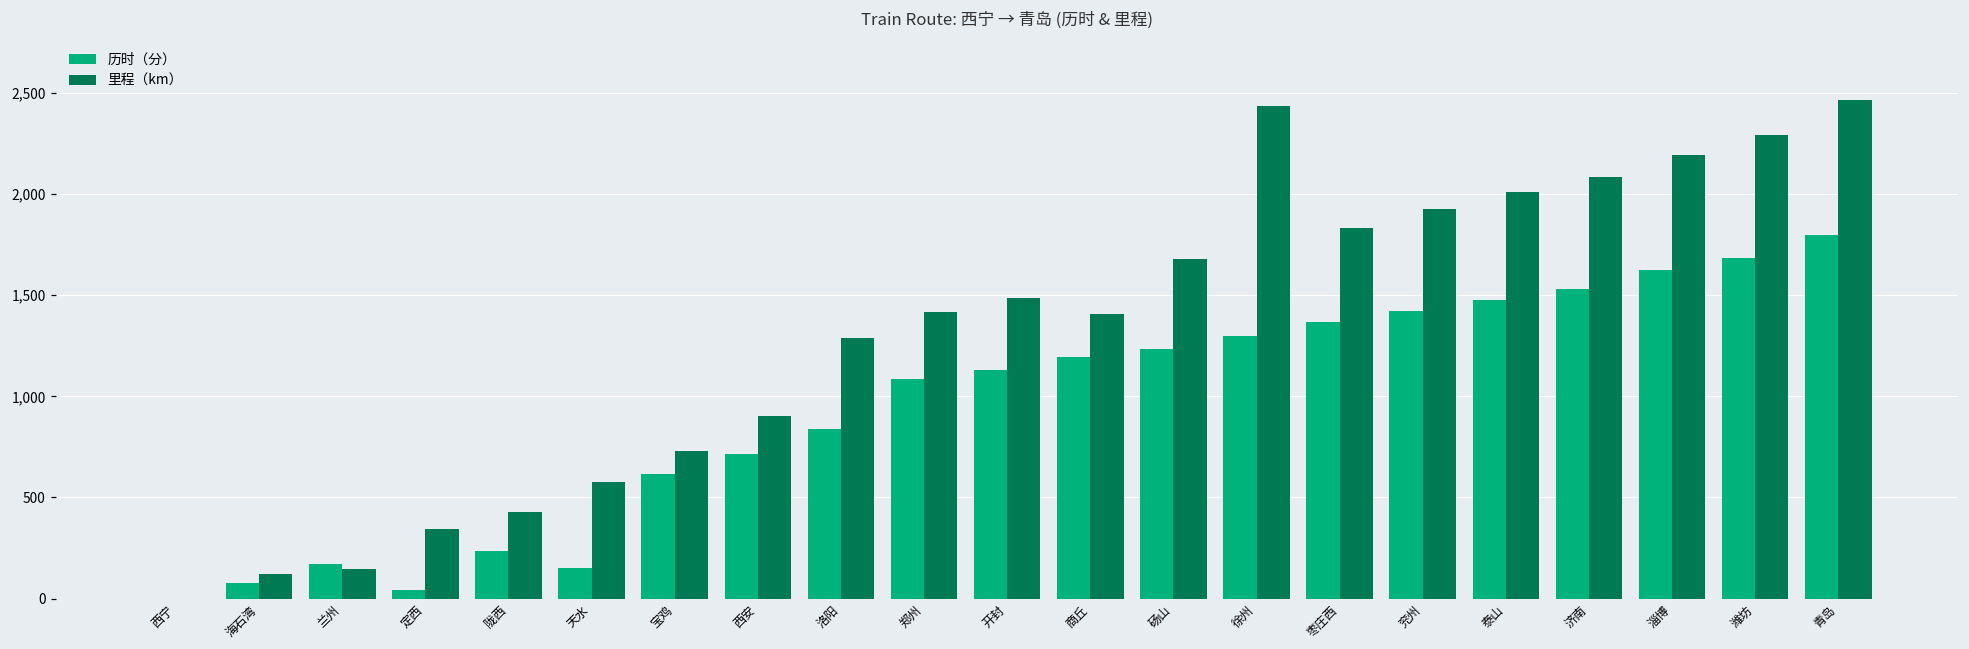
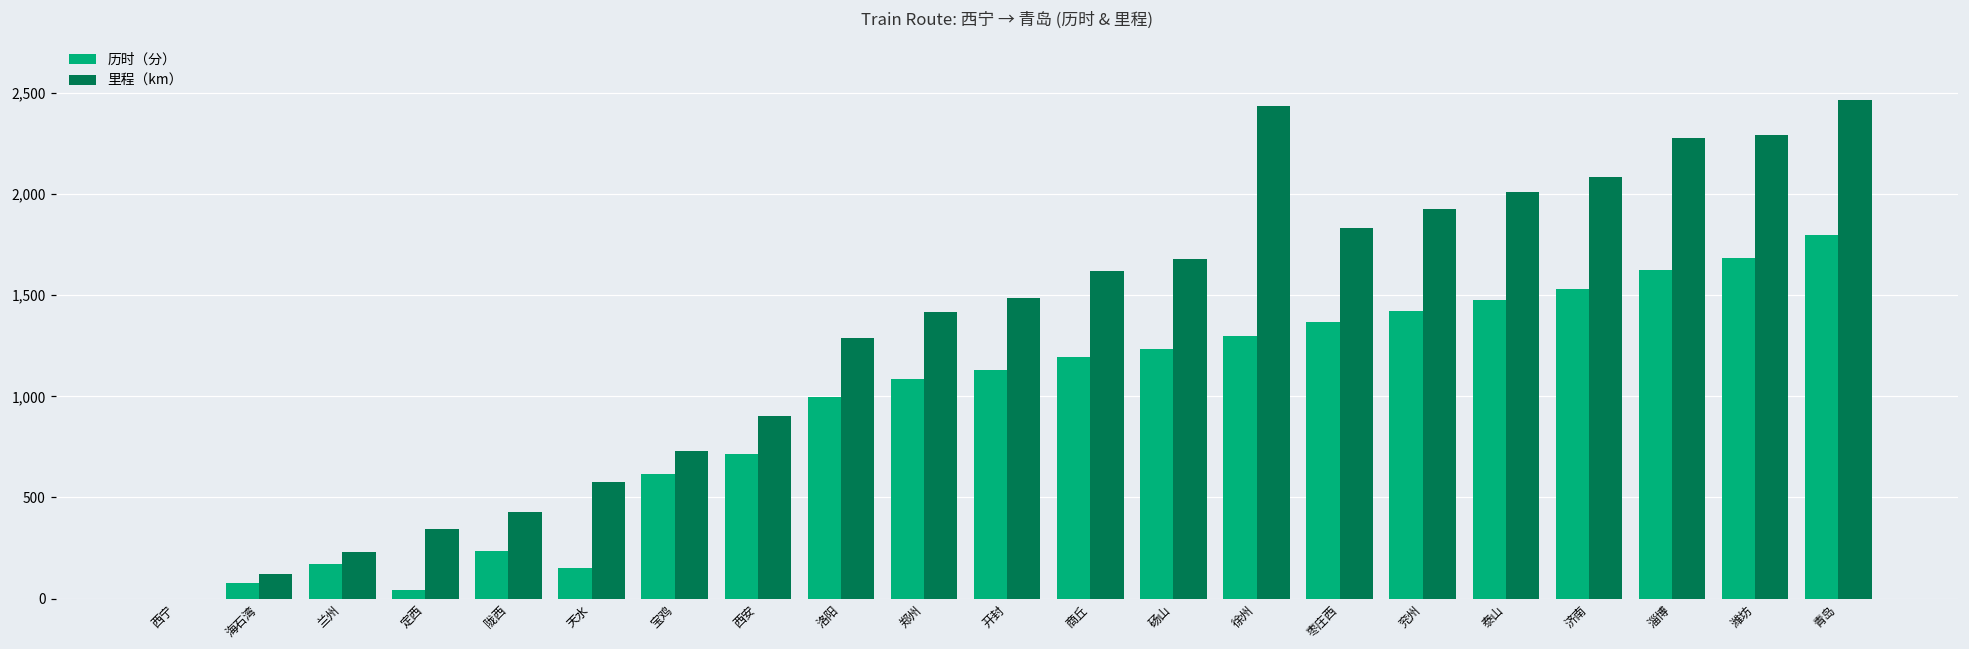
里程（km）, 兰州: 140 -> 230
历时（分）, 洛阳: 840 -> 1,000
里程（km）, 商丘: 1,410 -> 1,620
里程（km）, 淄博: 2,190 -> 2,280
